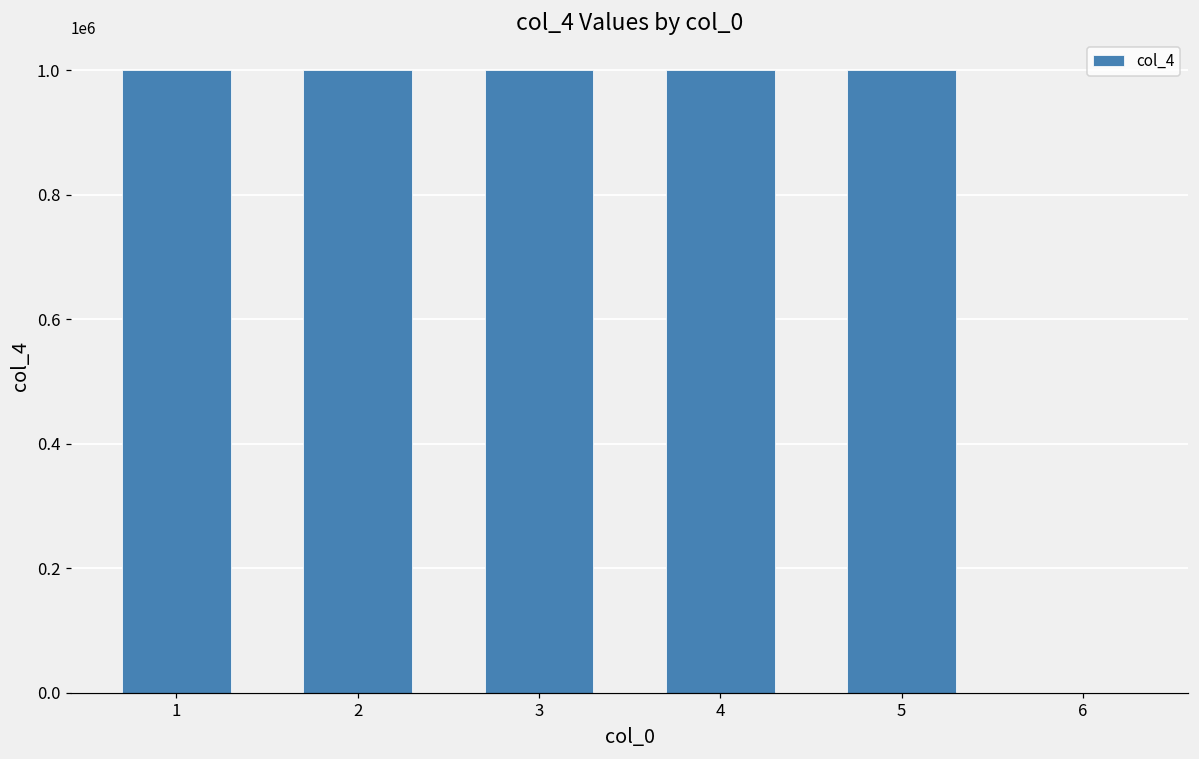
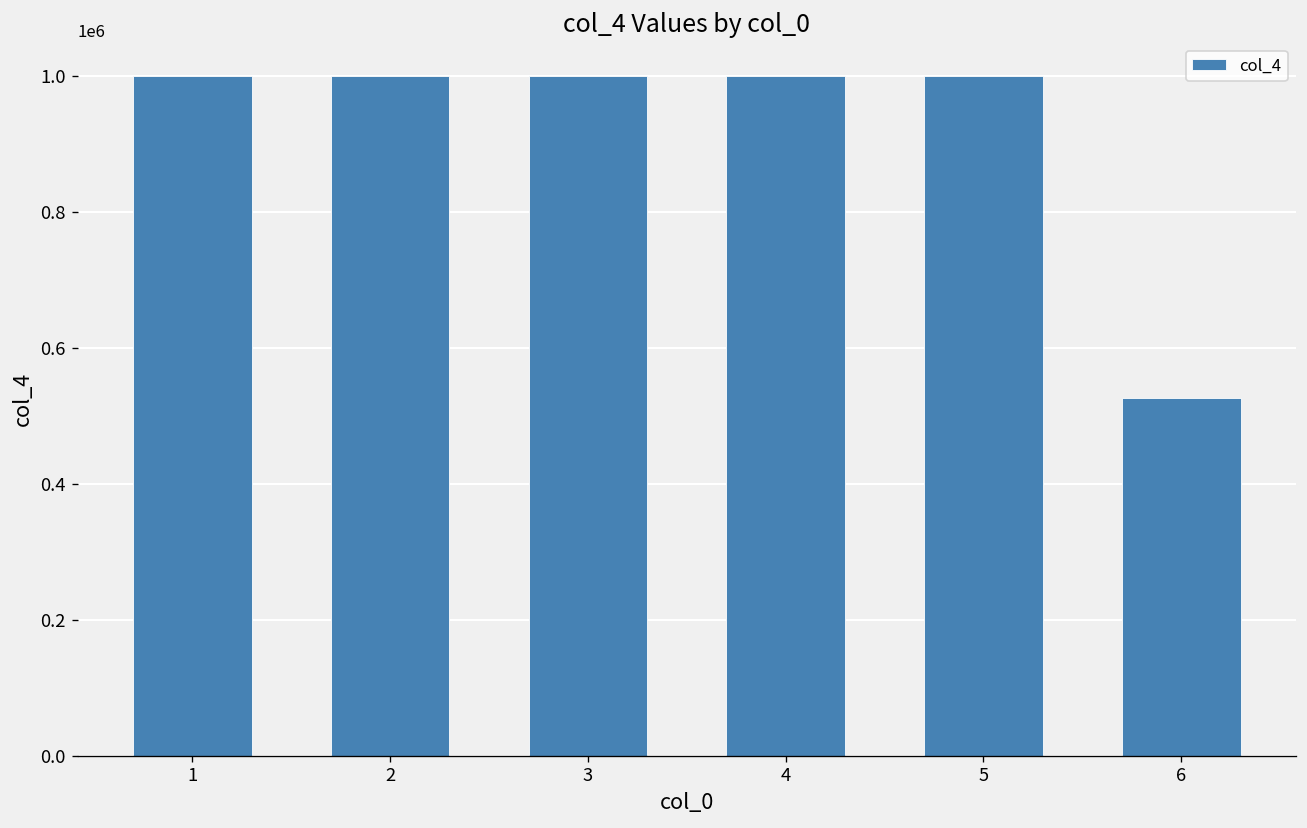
6: 0 -> 530000
